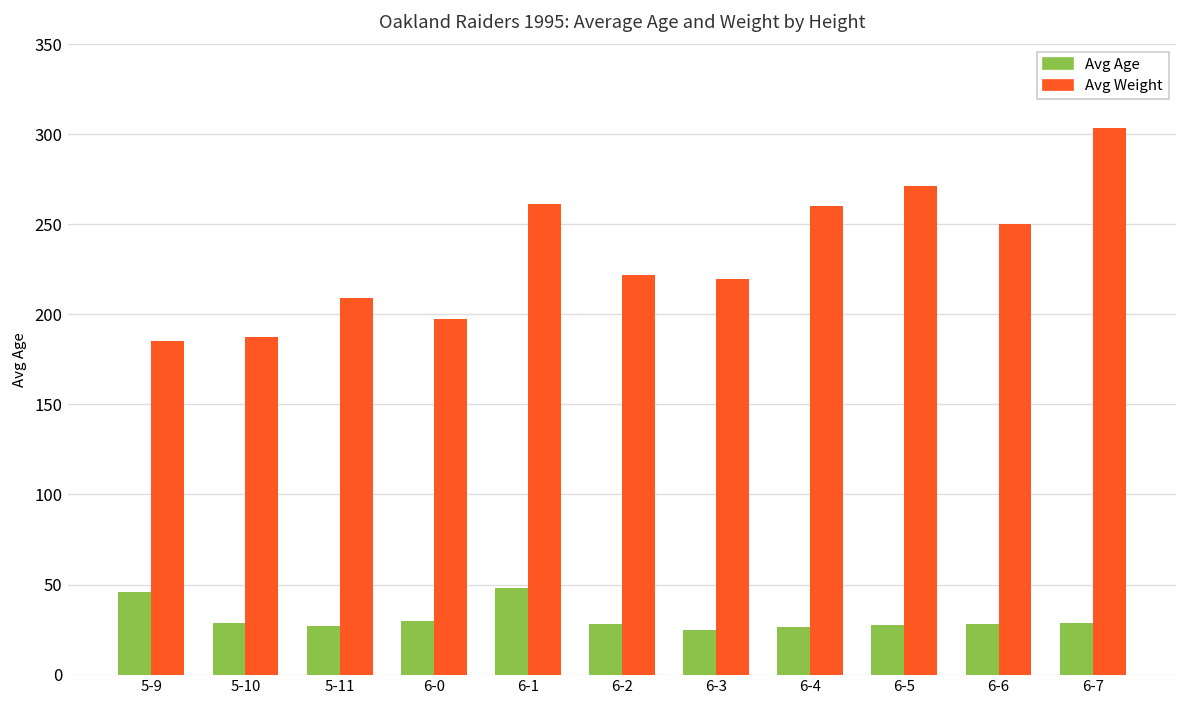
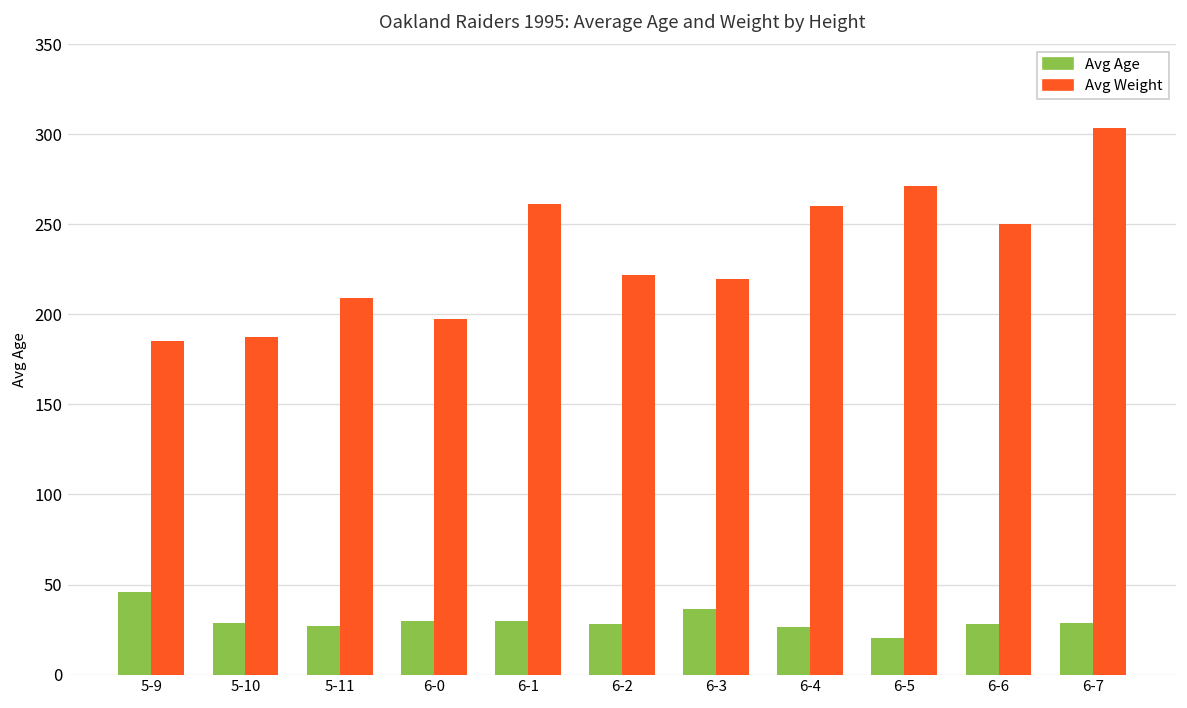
Avg Age, 6-1: 48 -> 30
Avg Age, 6-3: 25 -> 36
Avg Age, 6-5: 28 -> 20
